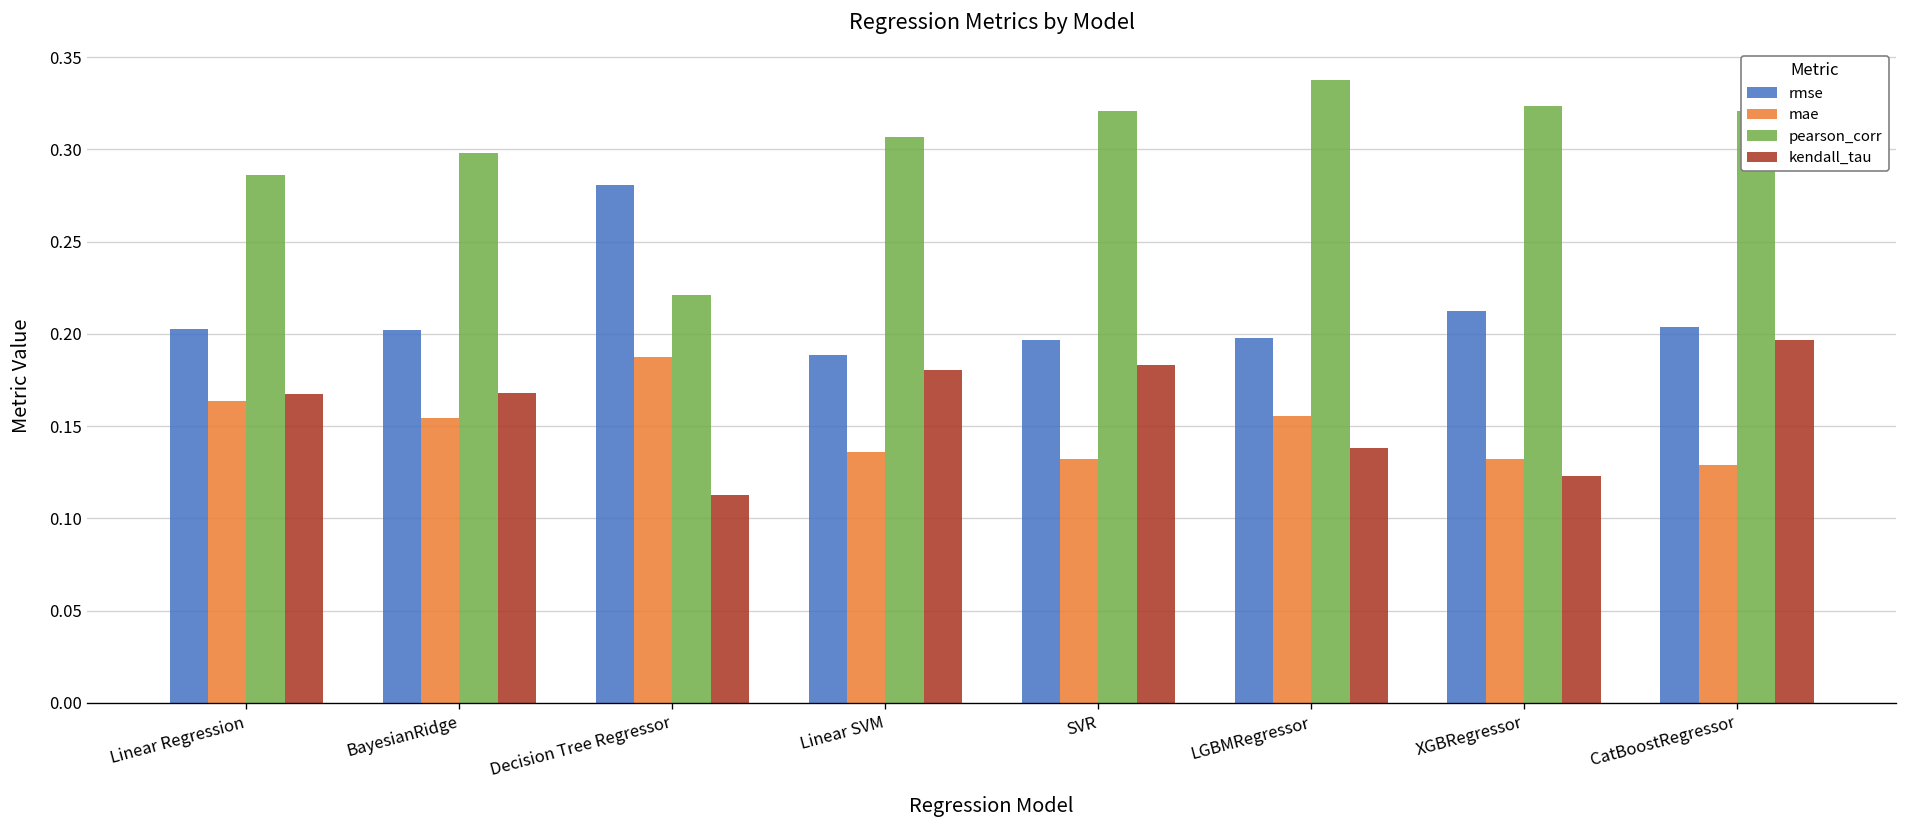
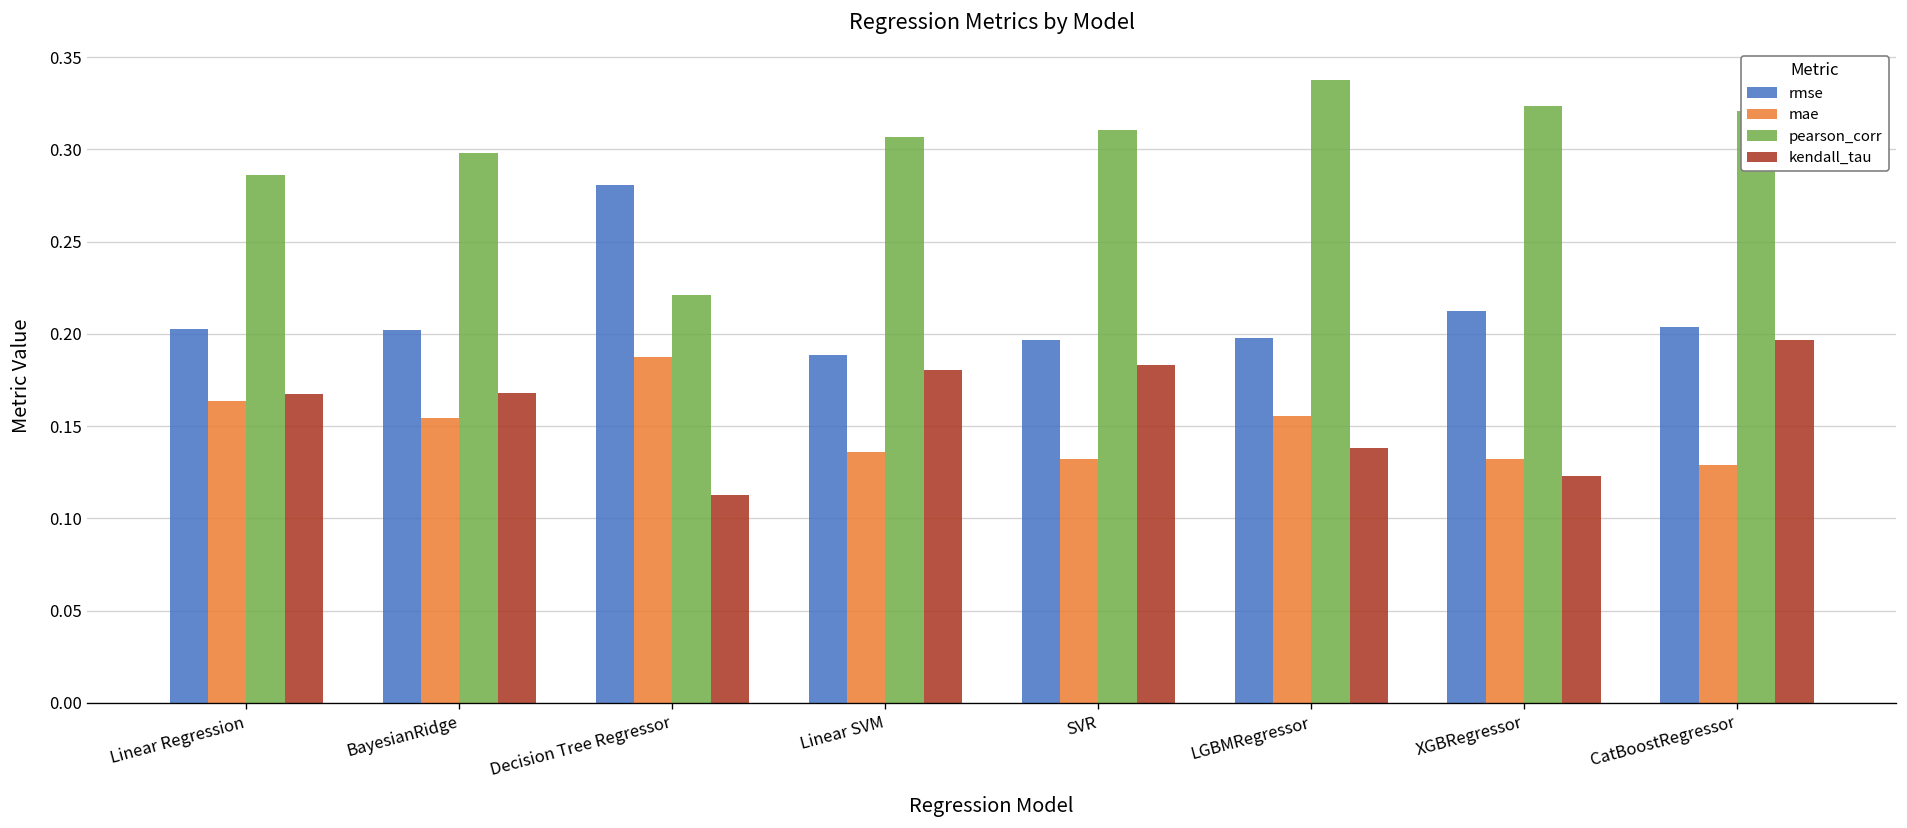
pearson_corr, SVR: 0.321 -> 0.311
